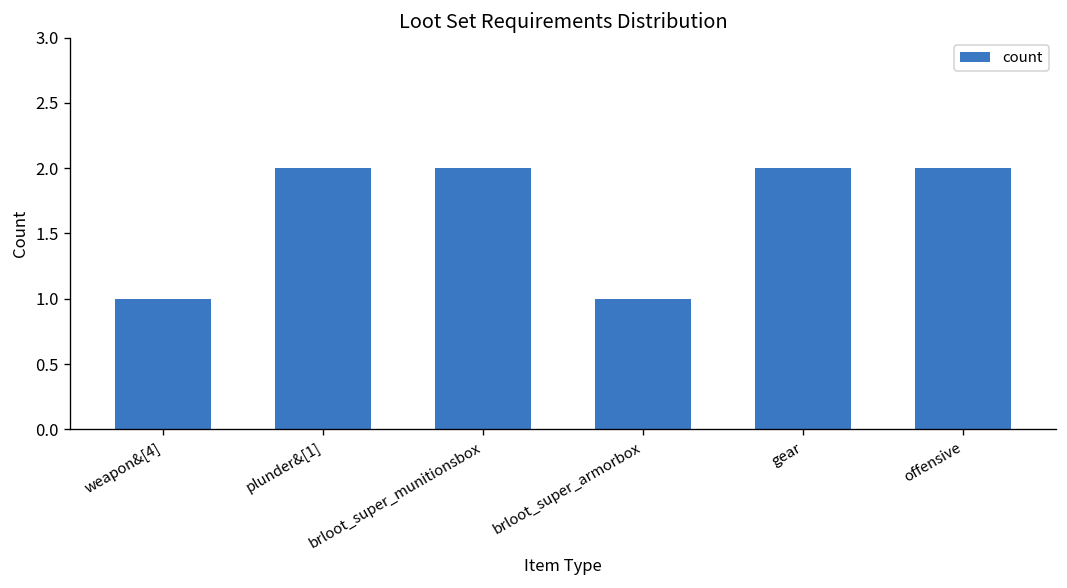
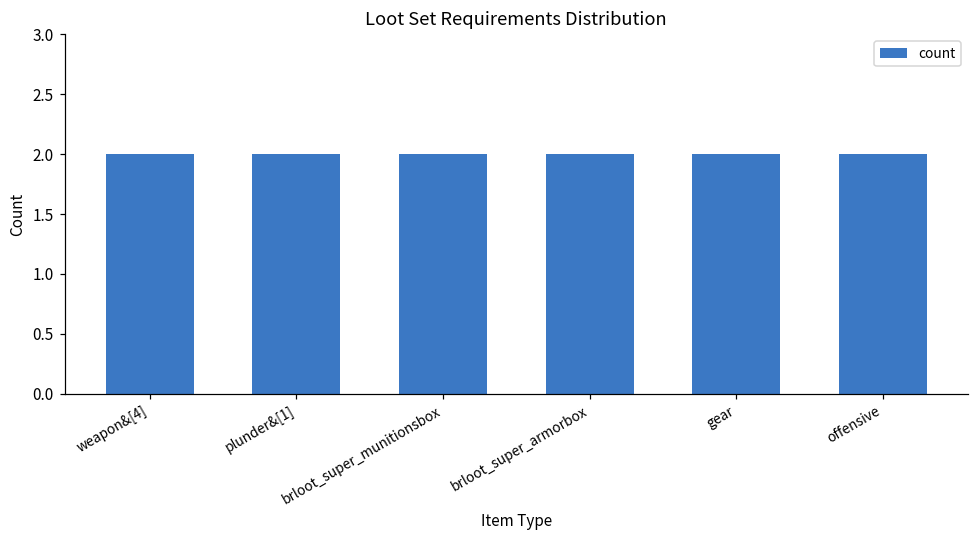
weapon&[4]: 1 -> 2
brloot_super_armorbox: 1 -> 2
